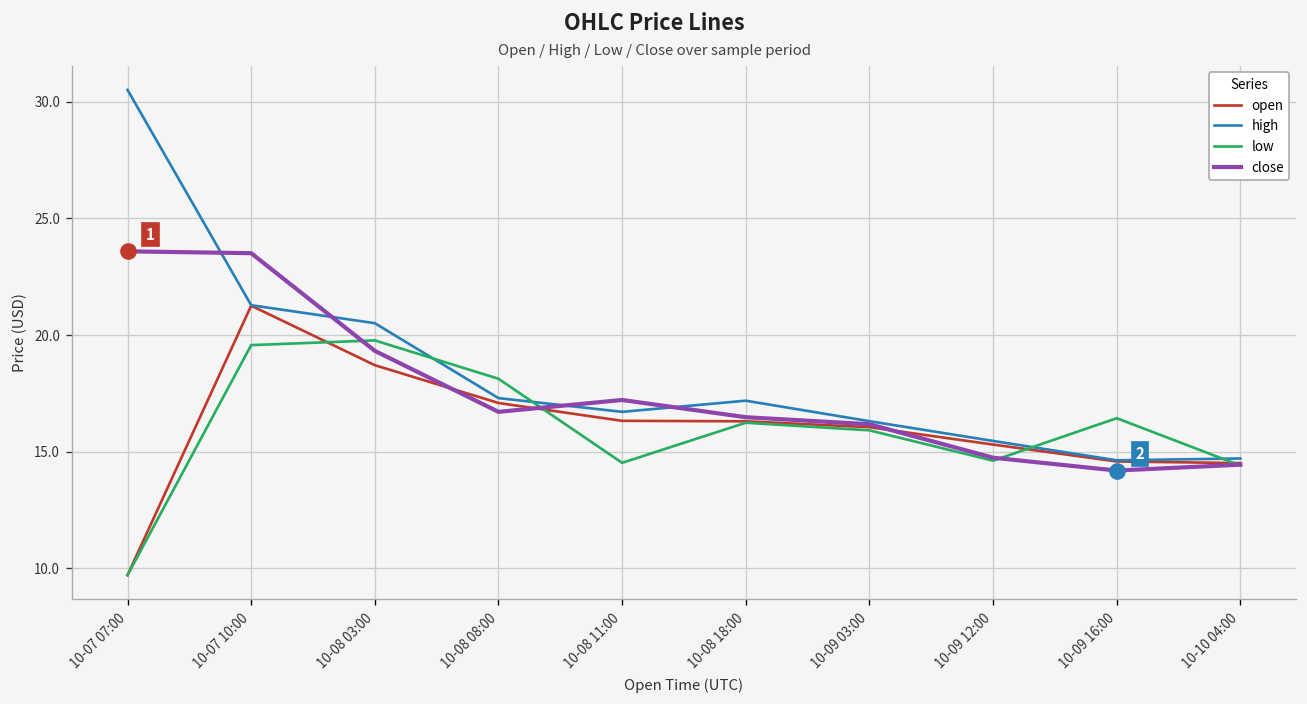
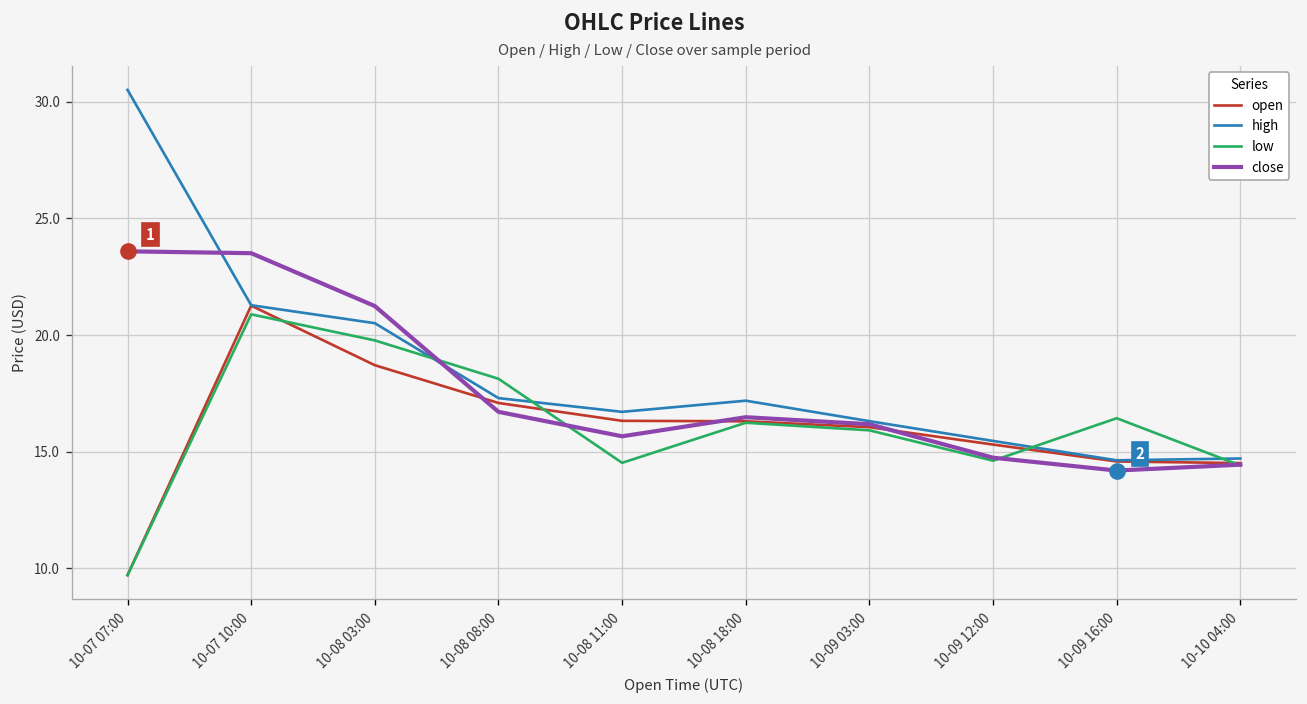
low, 10-07 10:00: 19.6 -> 20.9
close, 10-08 03:00: 19.3 -> 21.2
close, 10-08 11:00: 17.2 -> 15.7
